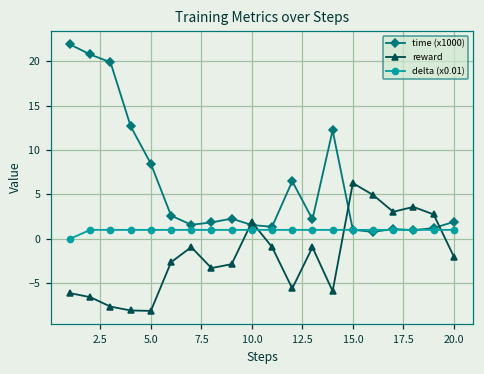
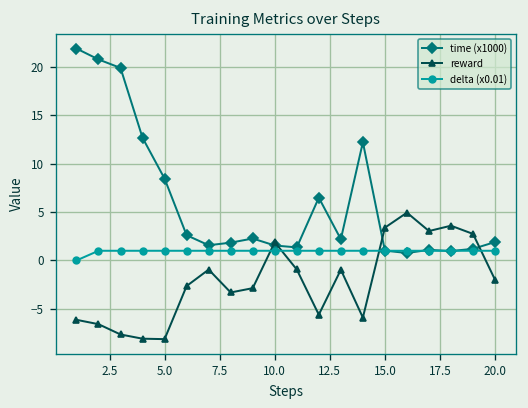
reward, 15.0: 6 -> 3
